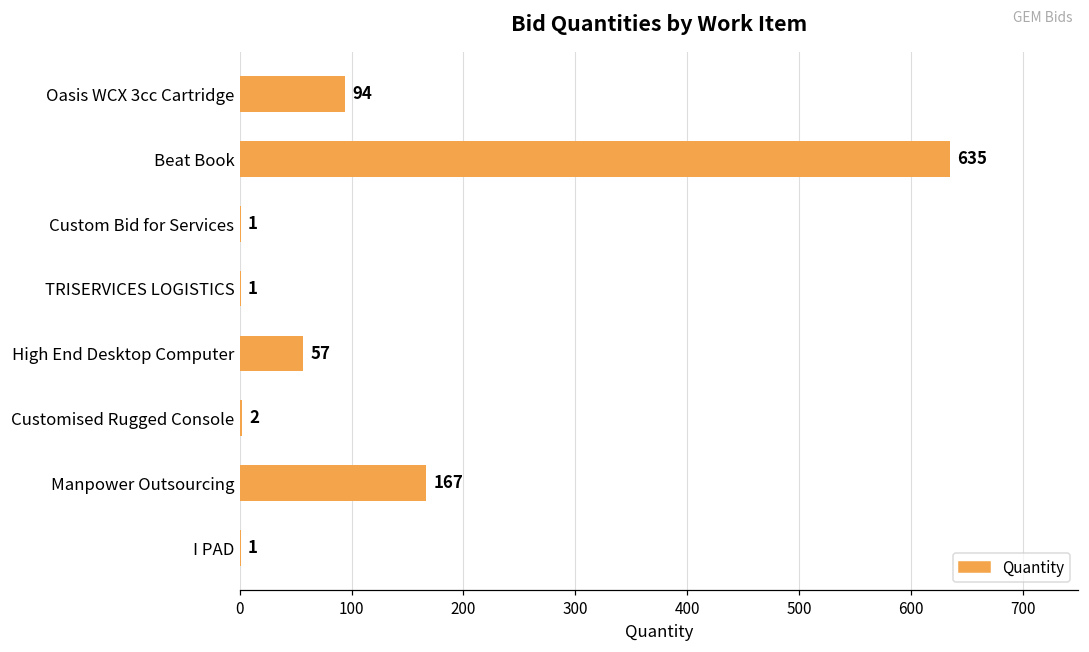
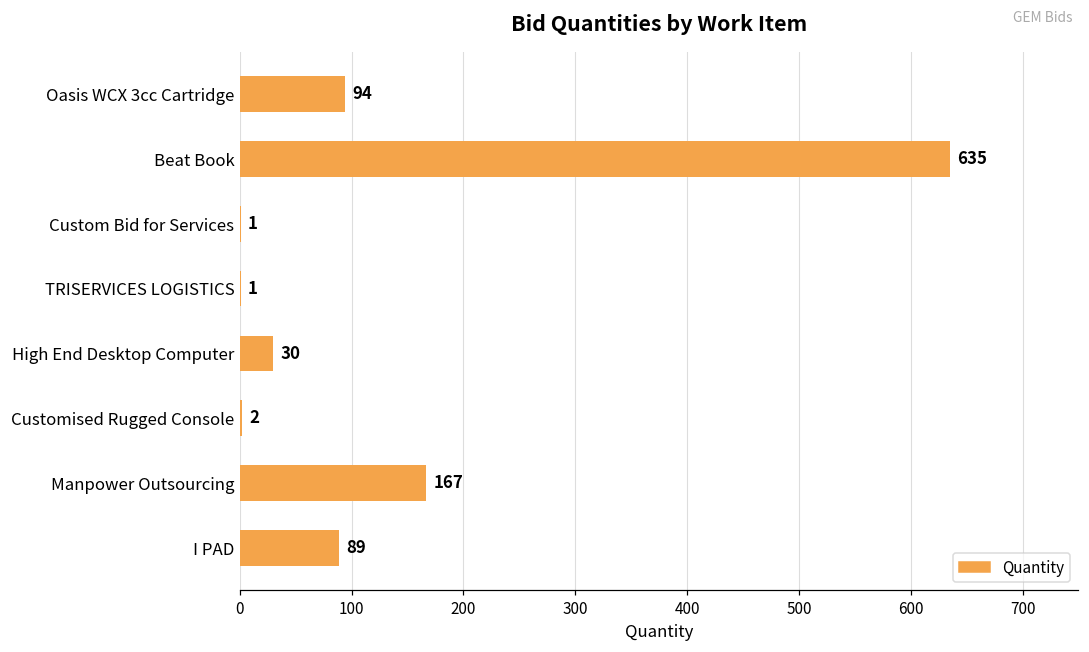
High End Desktop Computer: 57 -> 30
I PAD: 1 -> 89
